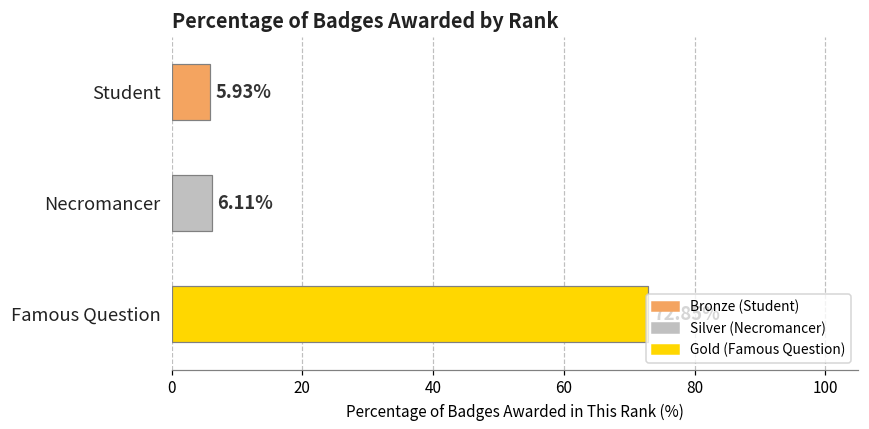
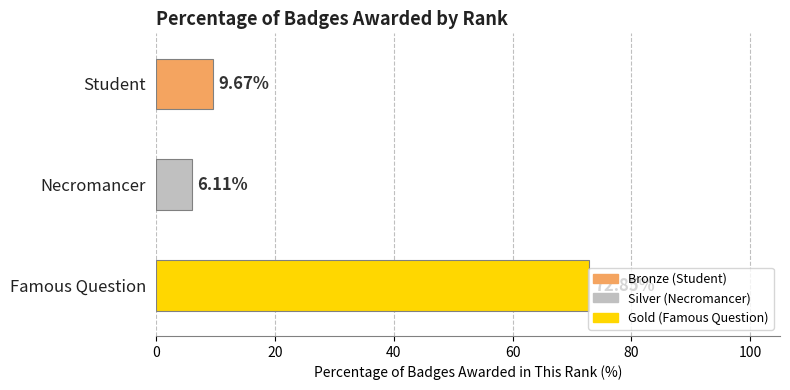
Student: 5.93% -> 9.67%
